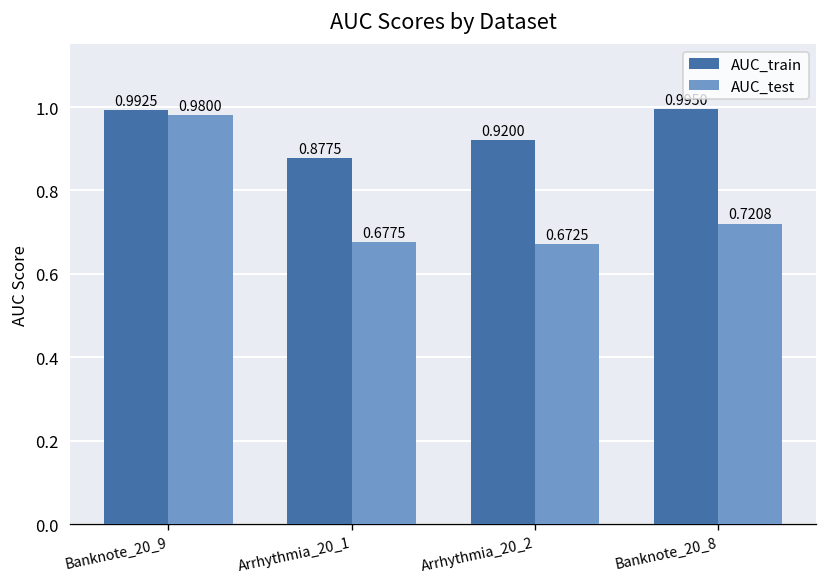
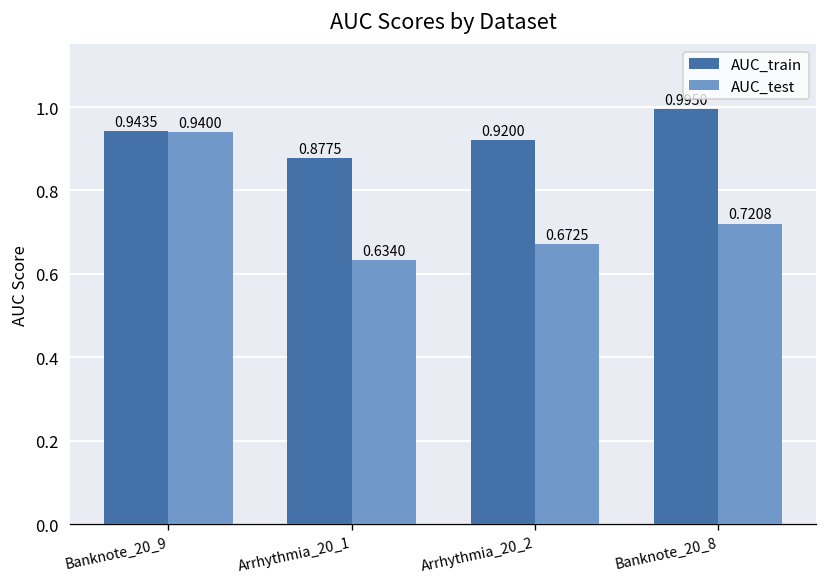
AUC_train, Banknote_20_9: 0.9925 -> 0.9435
AUC_test, Banknote_20_9: 0.9800 -> 0.9400
AUC_test, Arrhythmia_20_1: 0.6775 -> 0.6340
